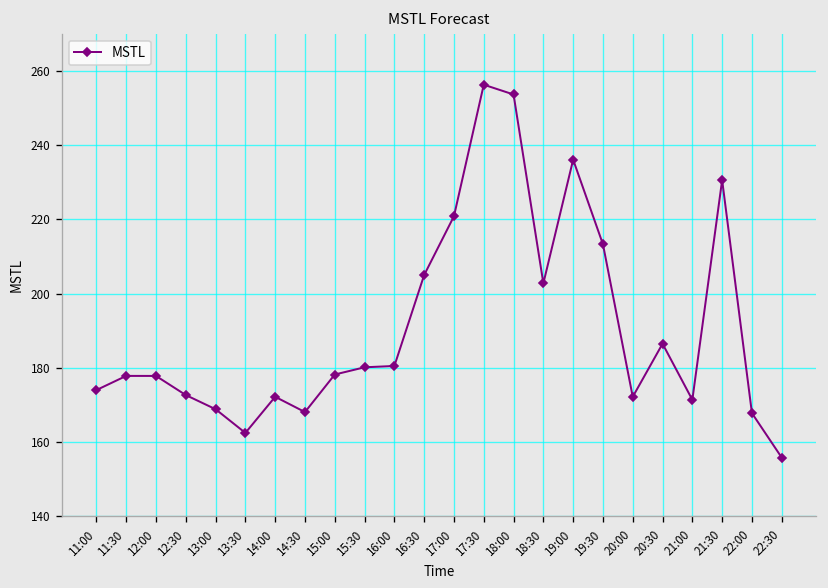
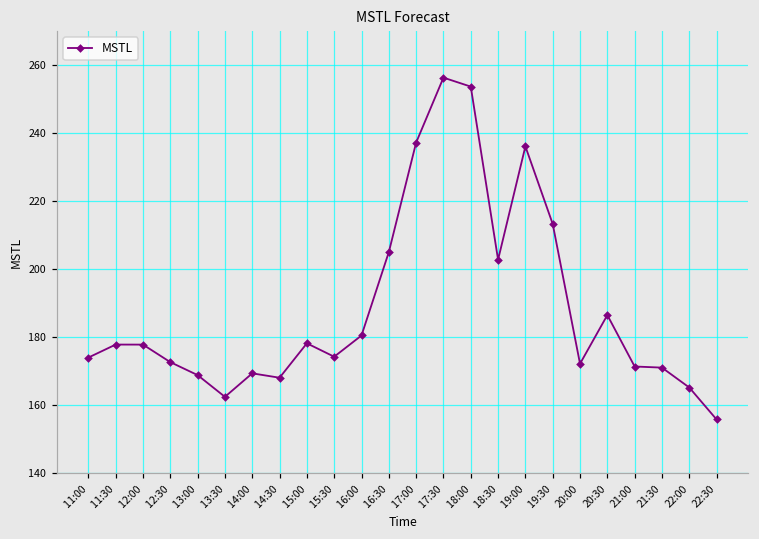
14:00: 172 -> 169
15:30: 180 -> 174
17:00: 221 -> 237
21:30: 231 -> 171
22:00: 168 -> 165
